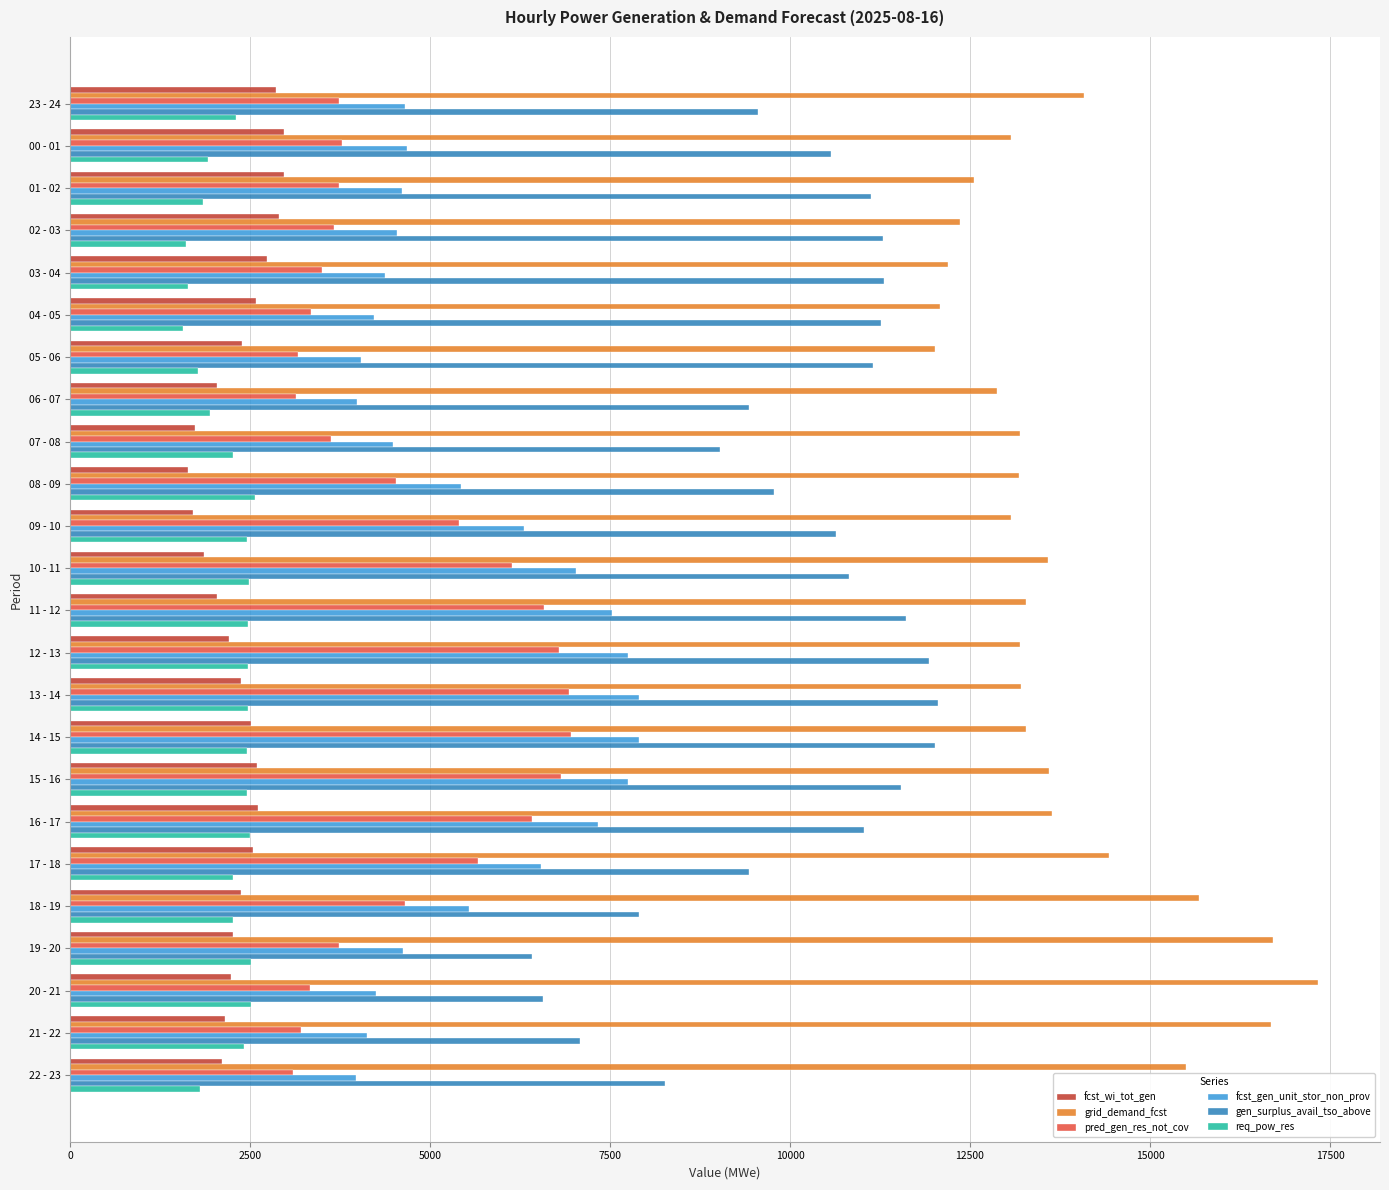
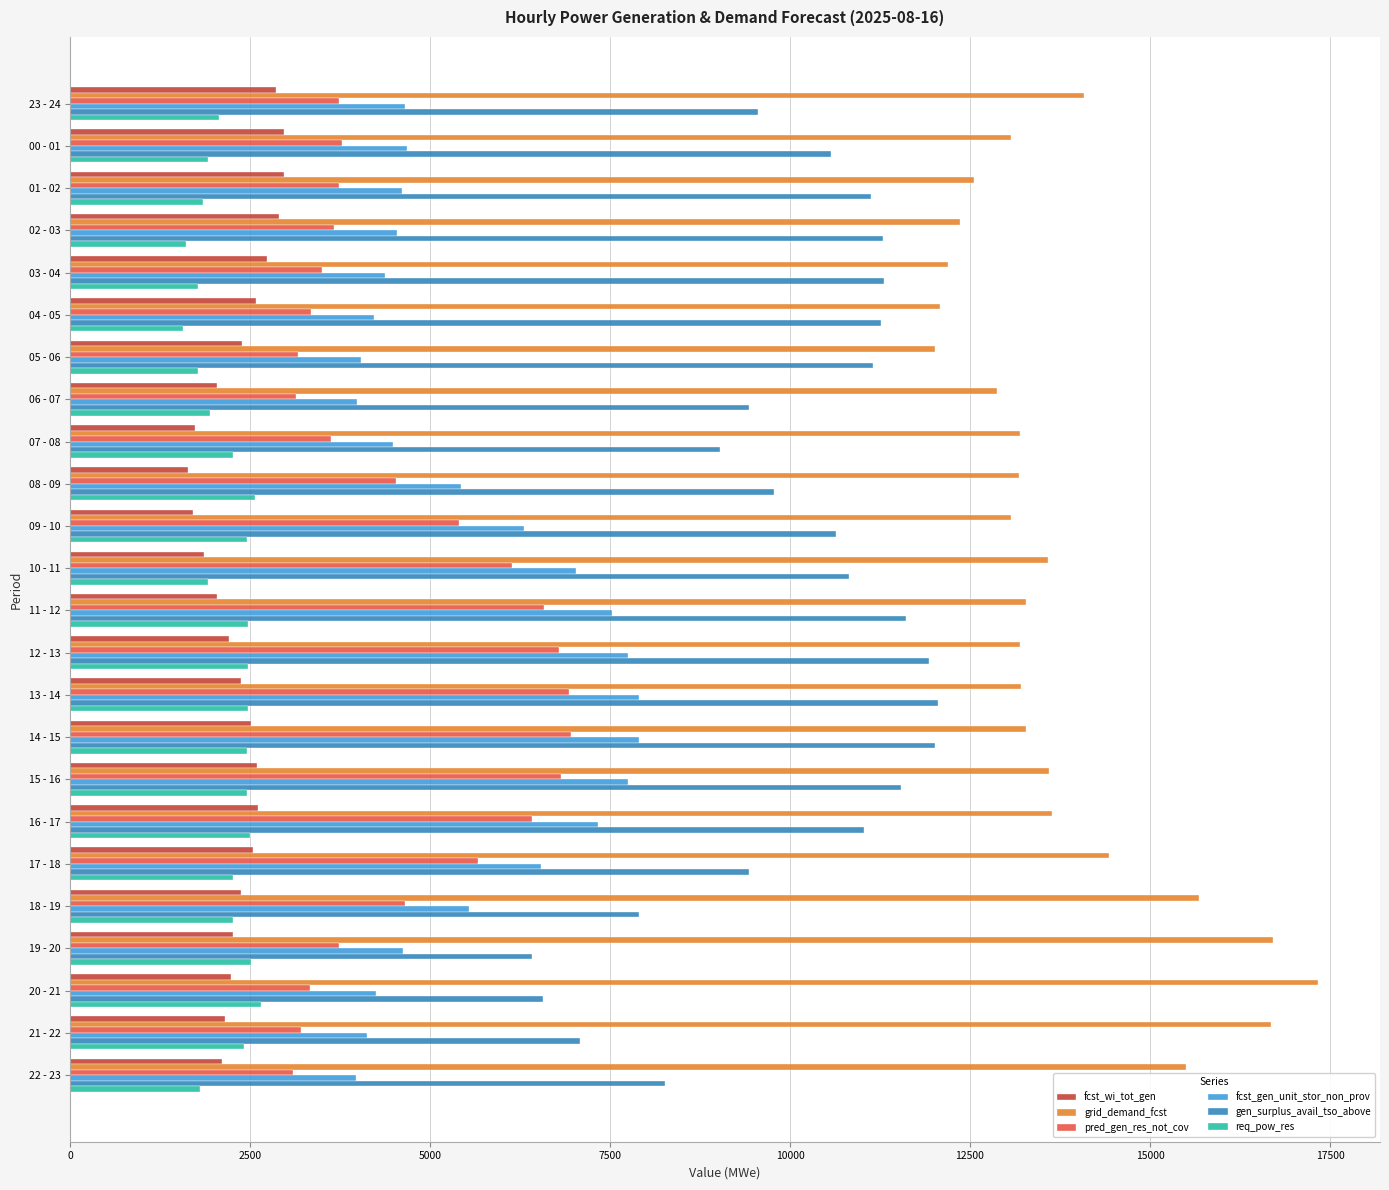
req_pow_res, 23 - 24: 2300 -> 2100
req_pow_res, 03 - 04: 1600 -> 1800
req_pow_res, 10 - 11: 2500 -> 1900
req_pow_res, 20 - 21: 2500 -> 2700
